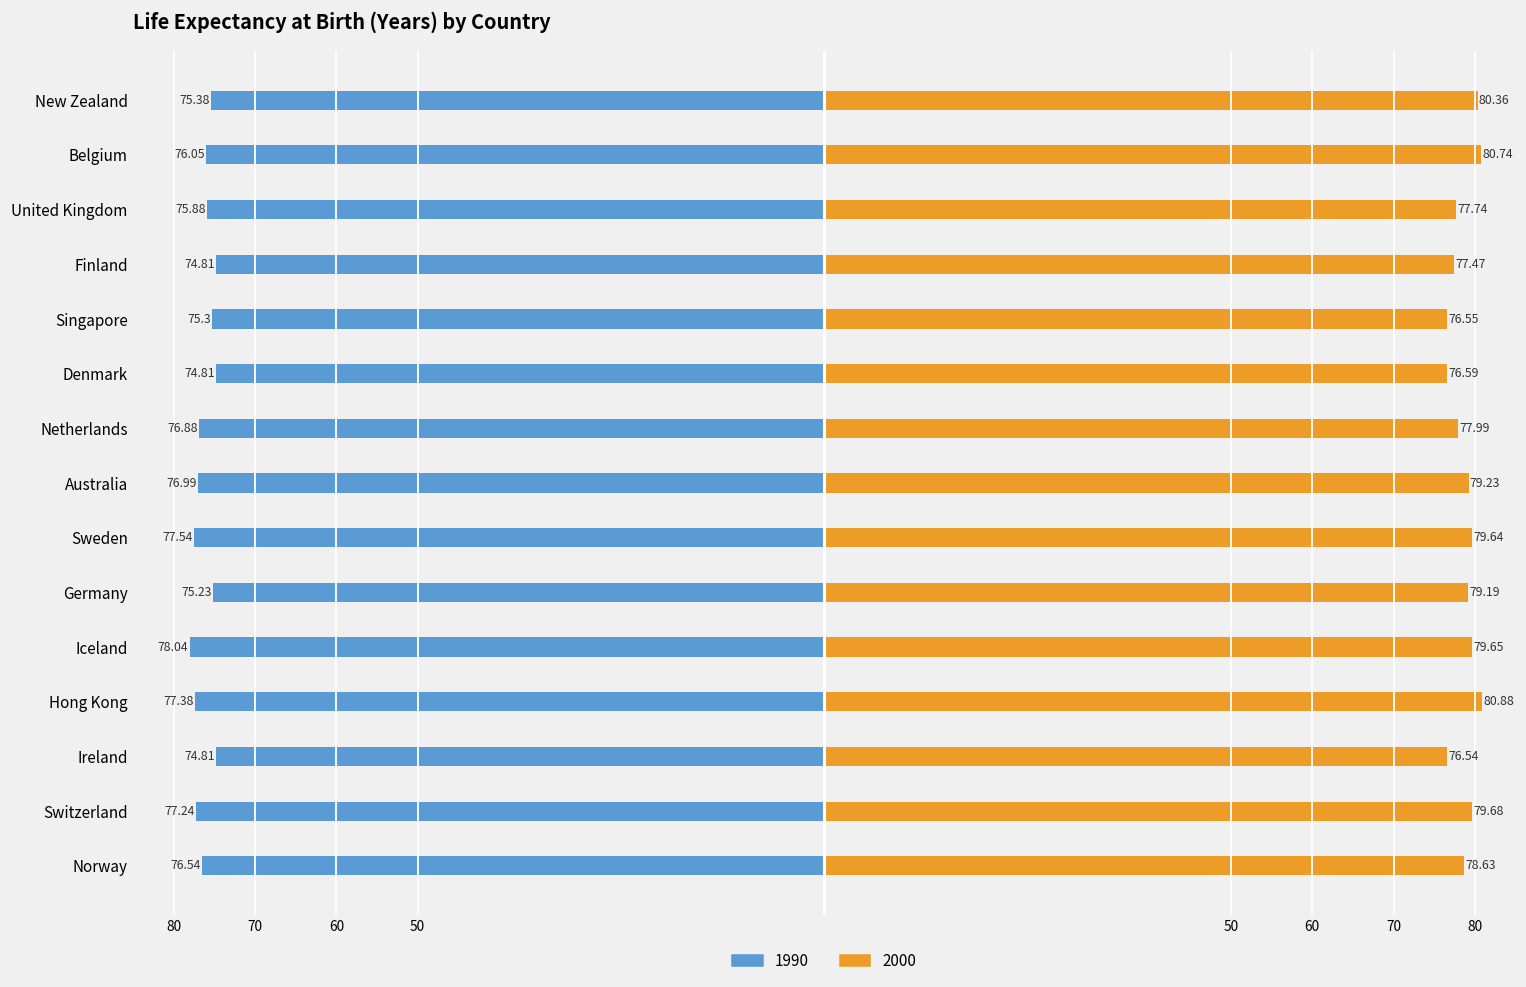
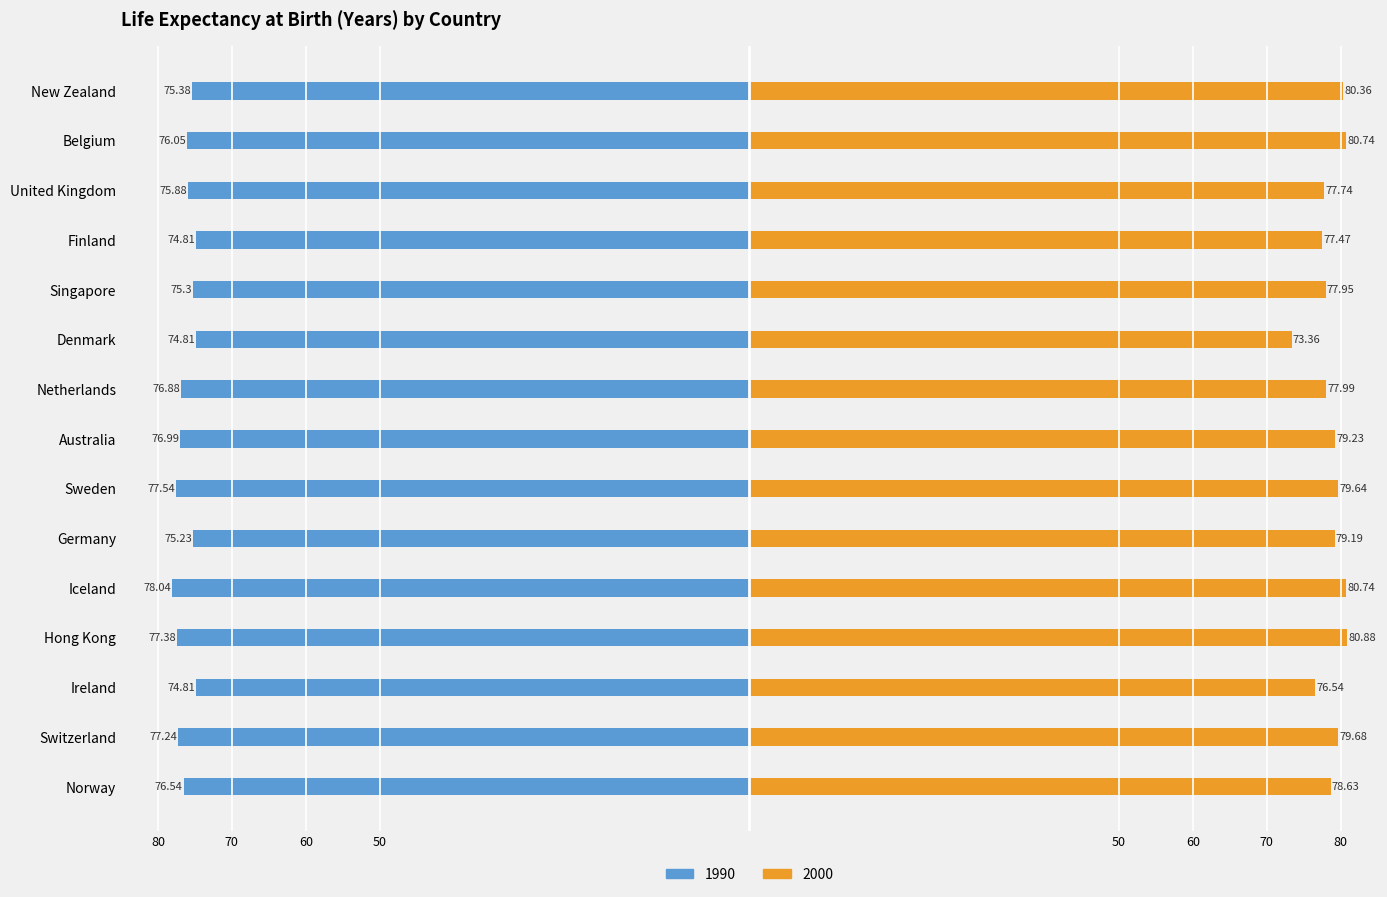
2000, Singapore: 76.55 -> 77.95
2000, Denmark: 76.59 -> 73.36
2000, Iceland: 79.65 -> 80.74
